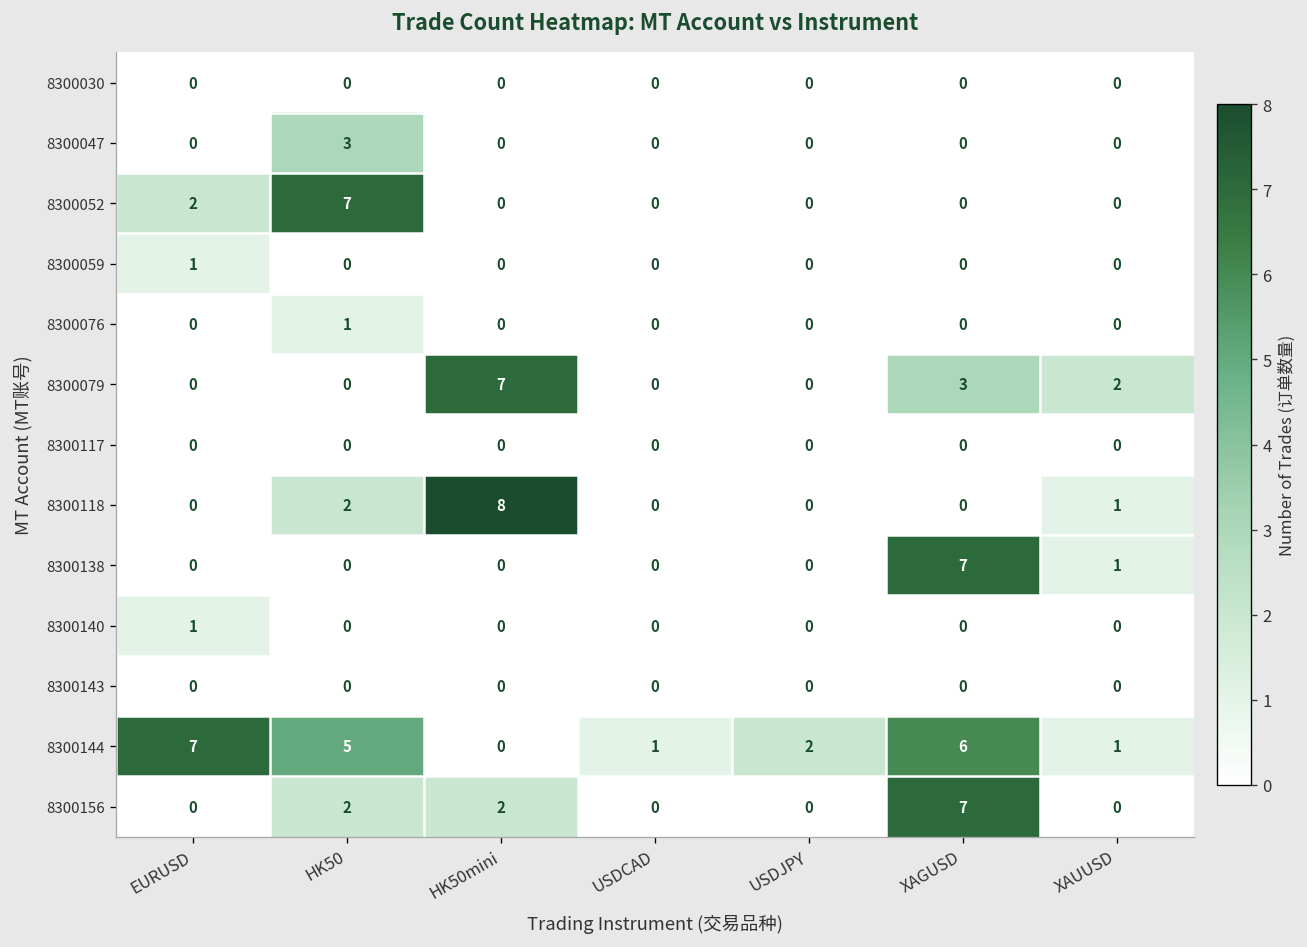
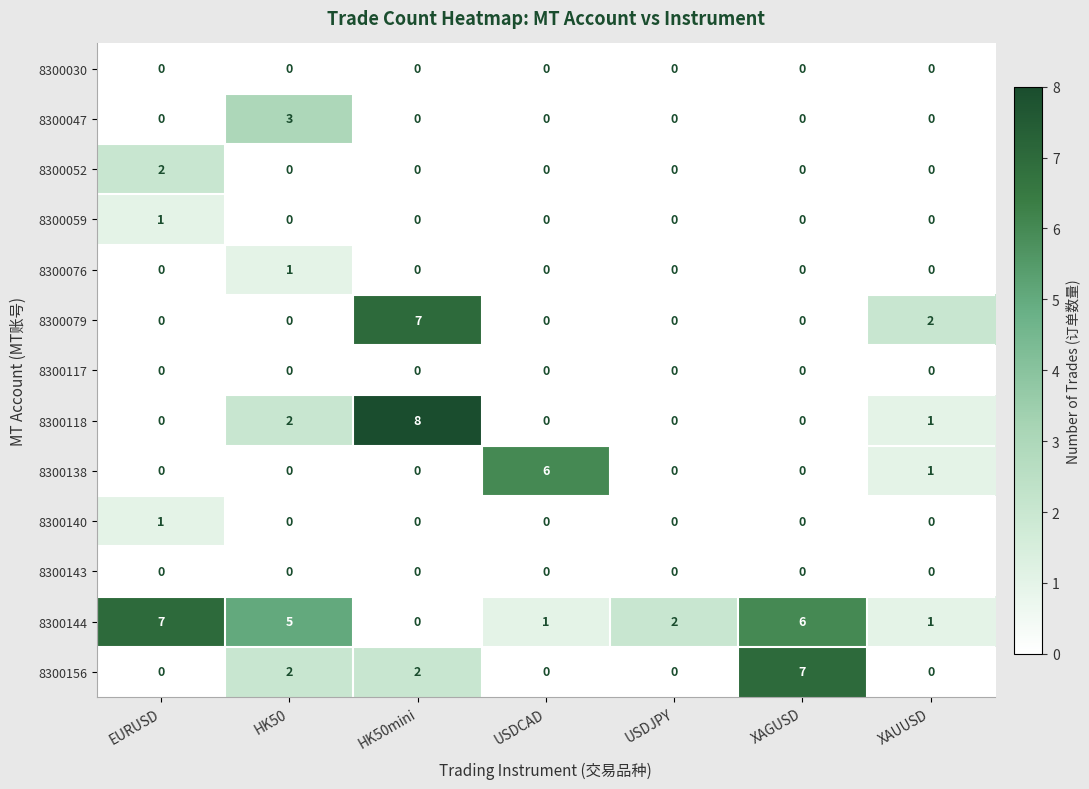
8300052, HK50: 7 -> 0
8300079, XAGUSD: 3 -> 0
8300138, USDCAD: 0 -> 6
8300138, XAGUSD: 7 -> 0
